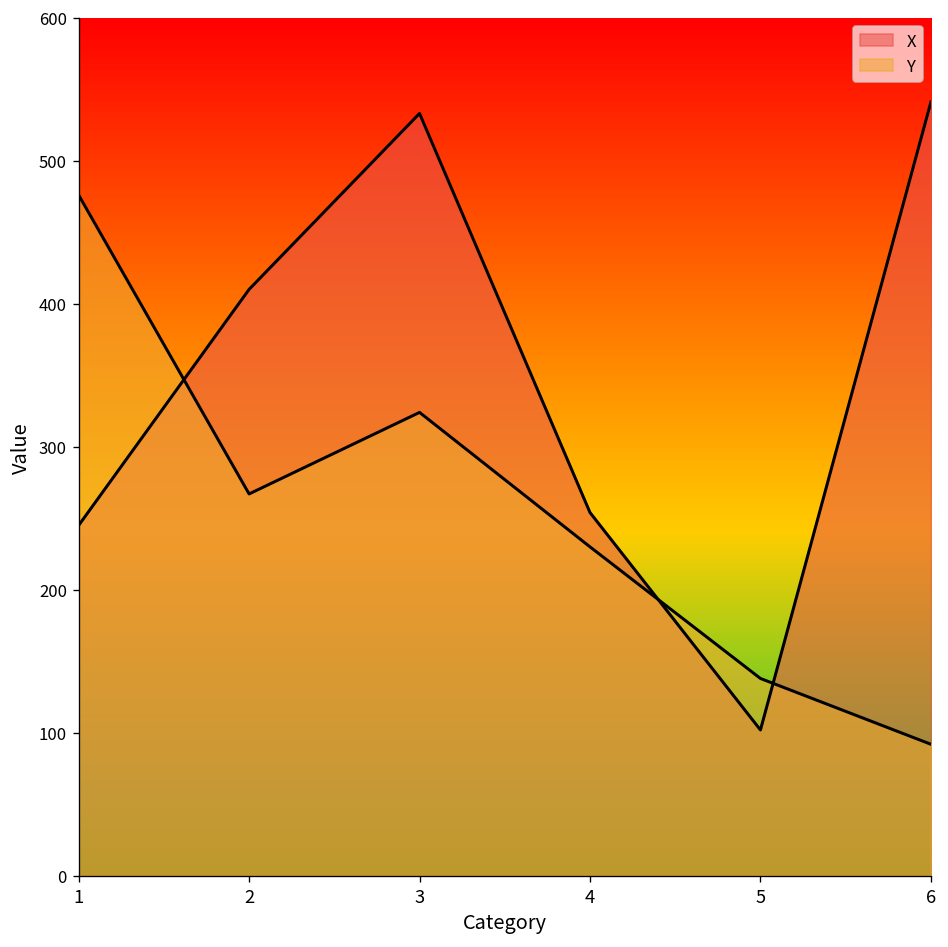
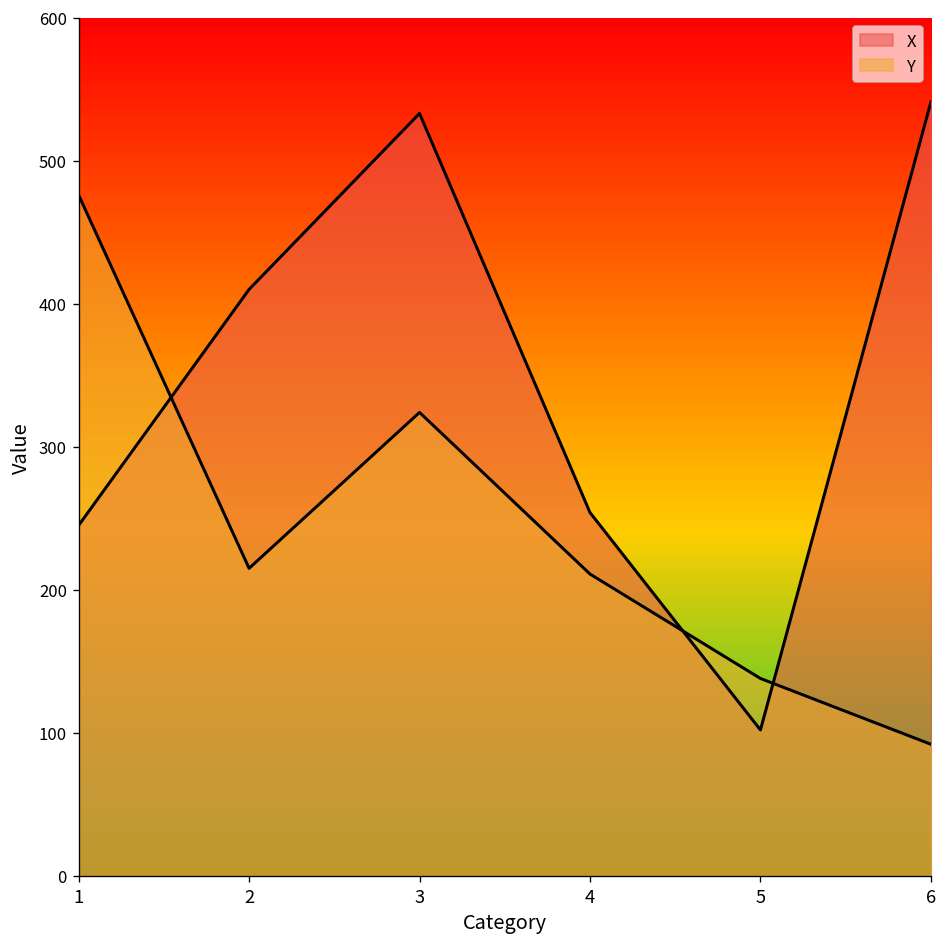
Y, 2: 267 -> 215
Y, 4: 230 -> 211
